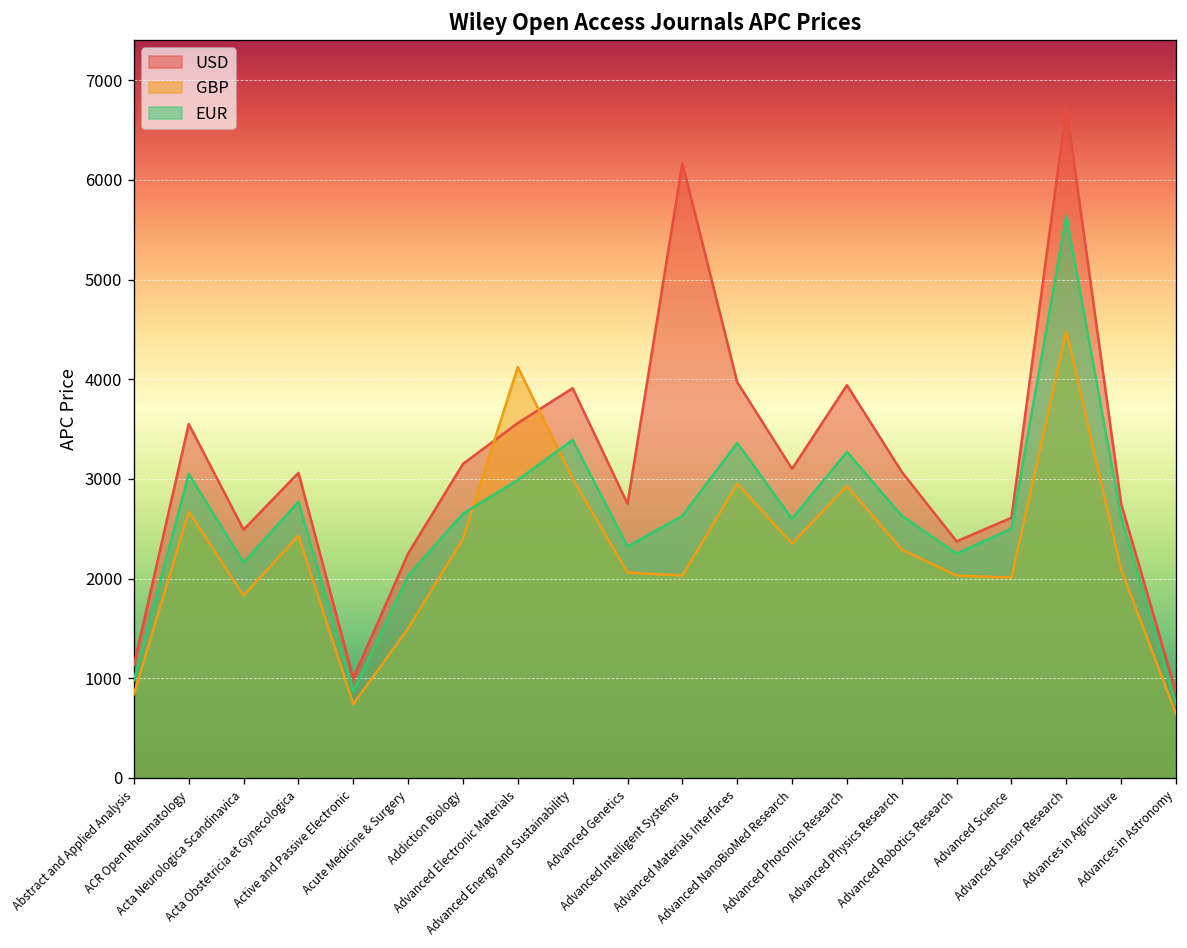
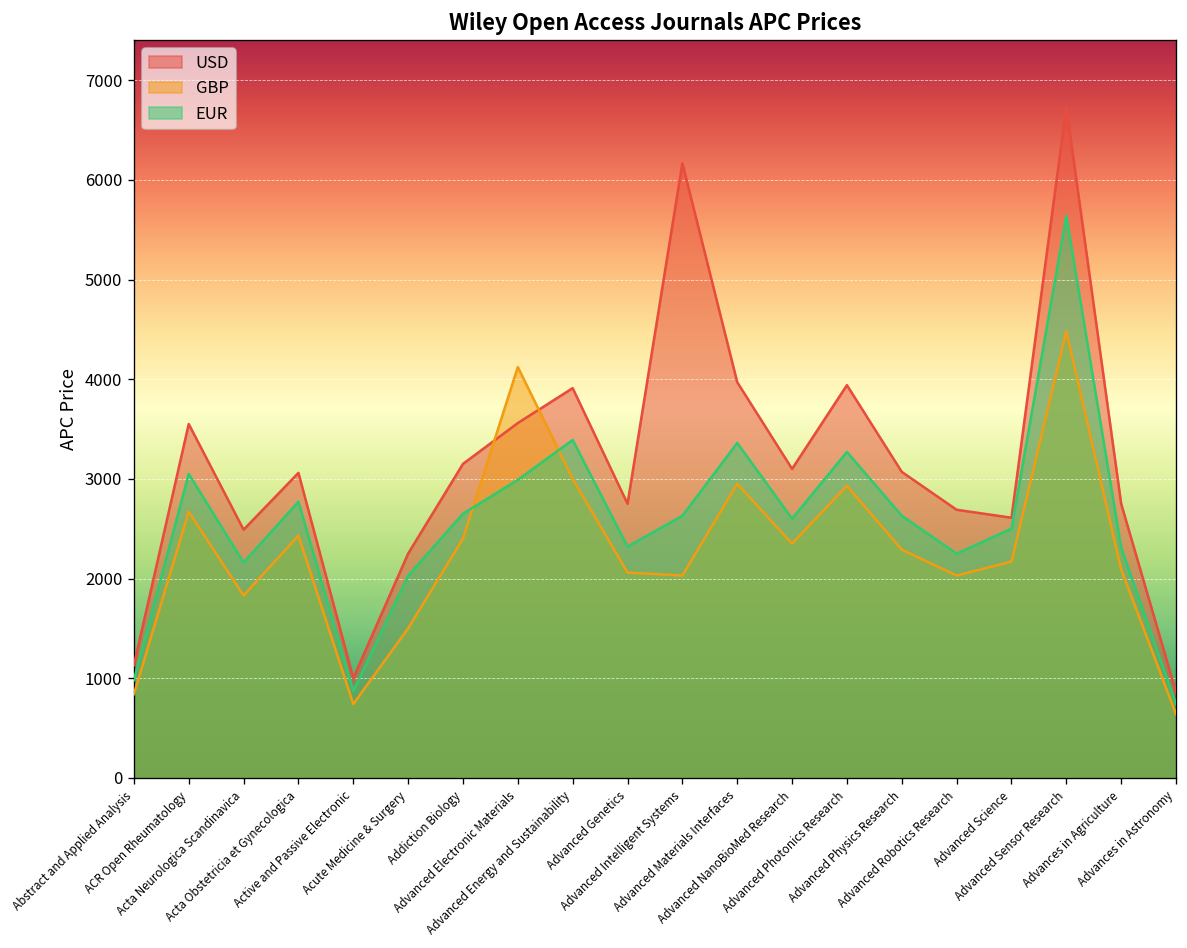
USD, Advanced Robotics Research: 2400 -> 2700
GBP, Advanced Science: 2000 -> 2200
EUR, Advances in Agriculture: 2600 -> 2300
